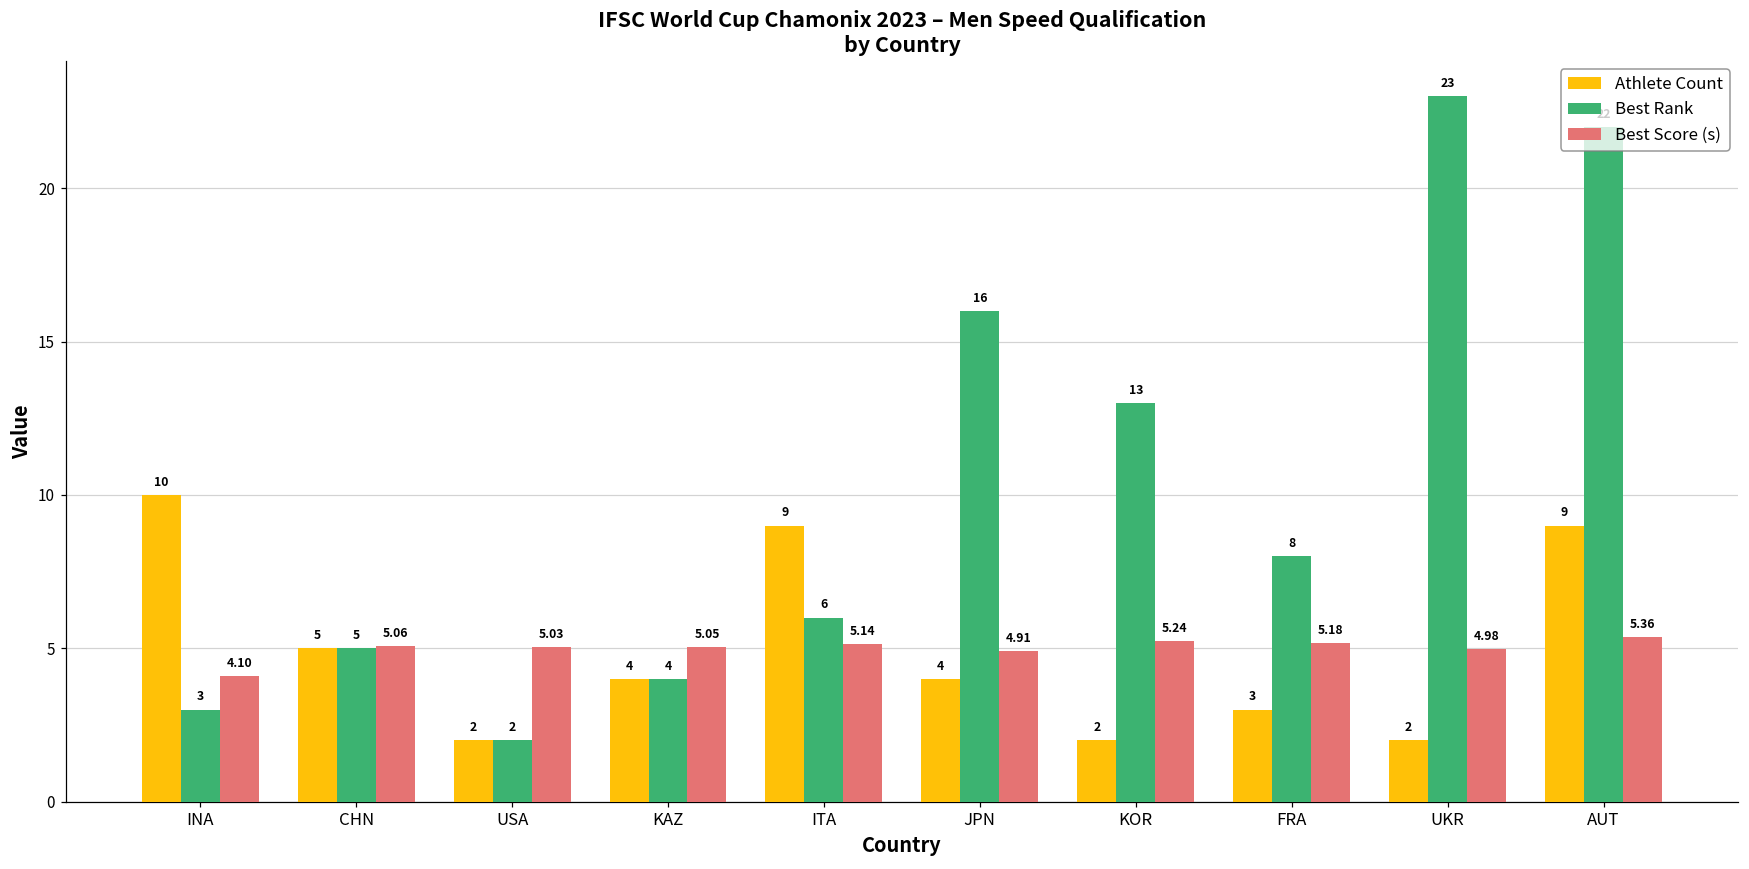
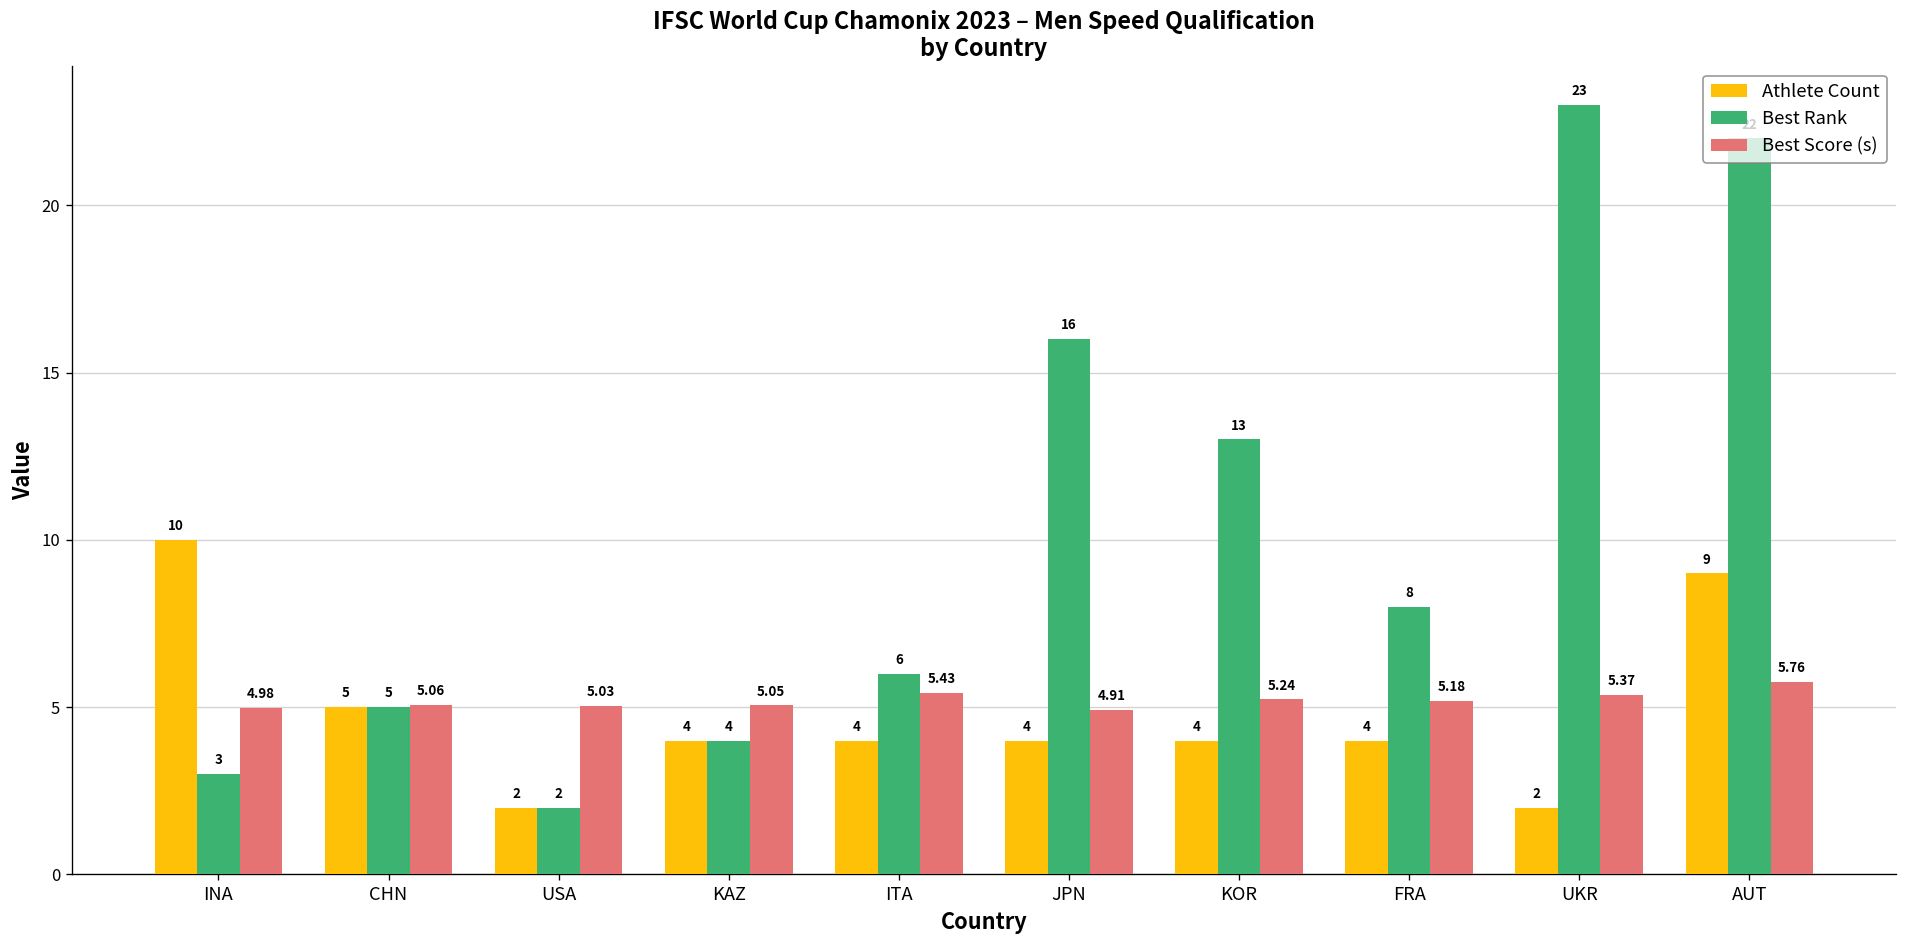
Best Score (s), INA: 4.10 -> 4.98
Athlete Count, ITA: 9 -> 4
Best Score (s), ITA: 5.14 -> 5.43
Athlete Count, KOR: 2 -> 4
Athlete Count, FRA: 3 -> 4
Best Score (s), UKR: 4.98 -> 5.37
Best Score (s), AUT: 5.36 -> 5.76
